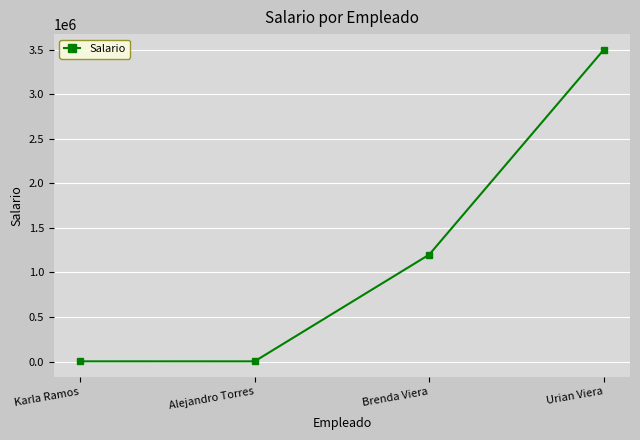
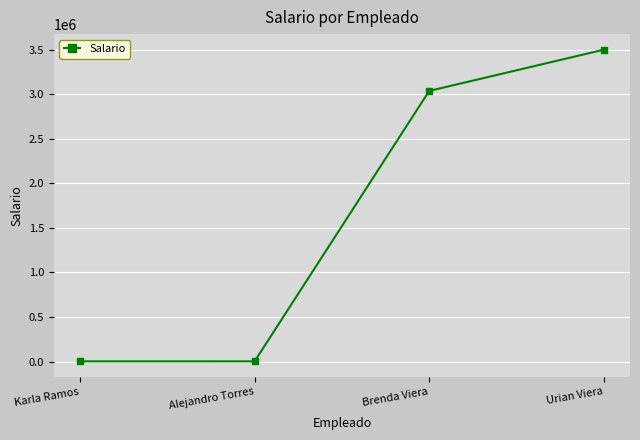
Brenda Viera: 1200000 -> 3000000
